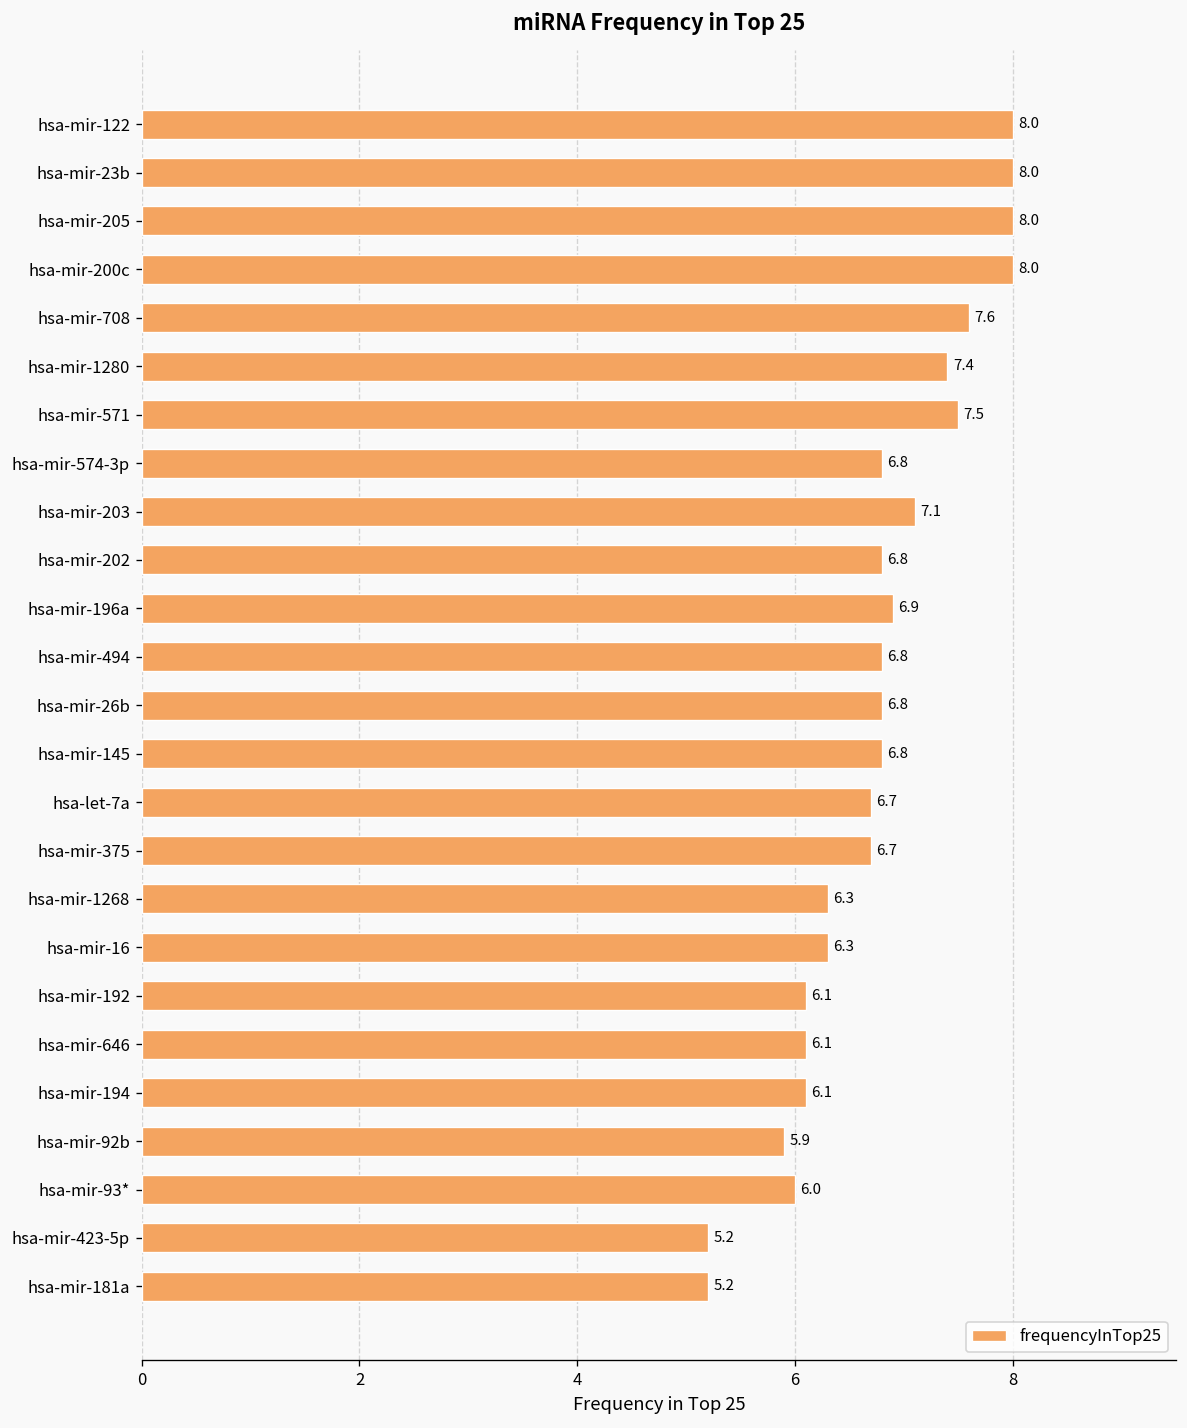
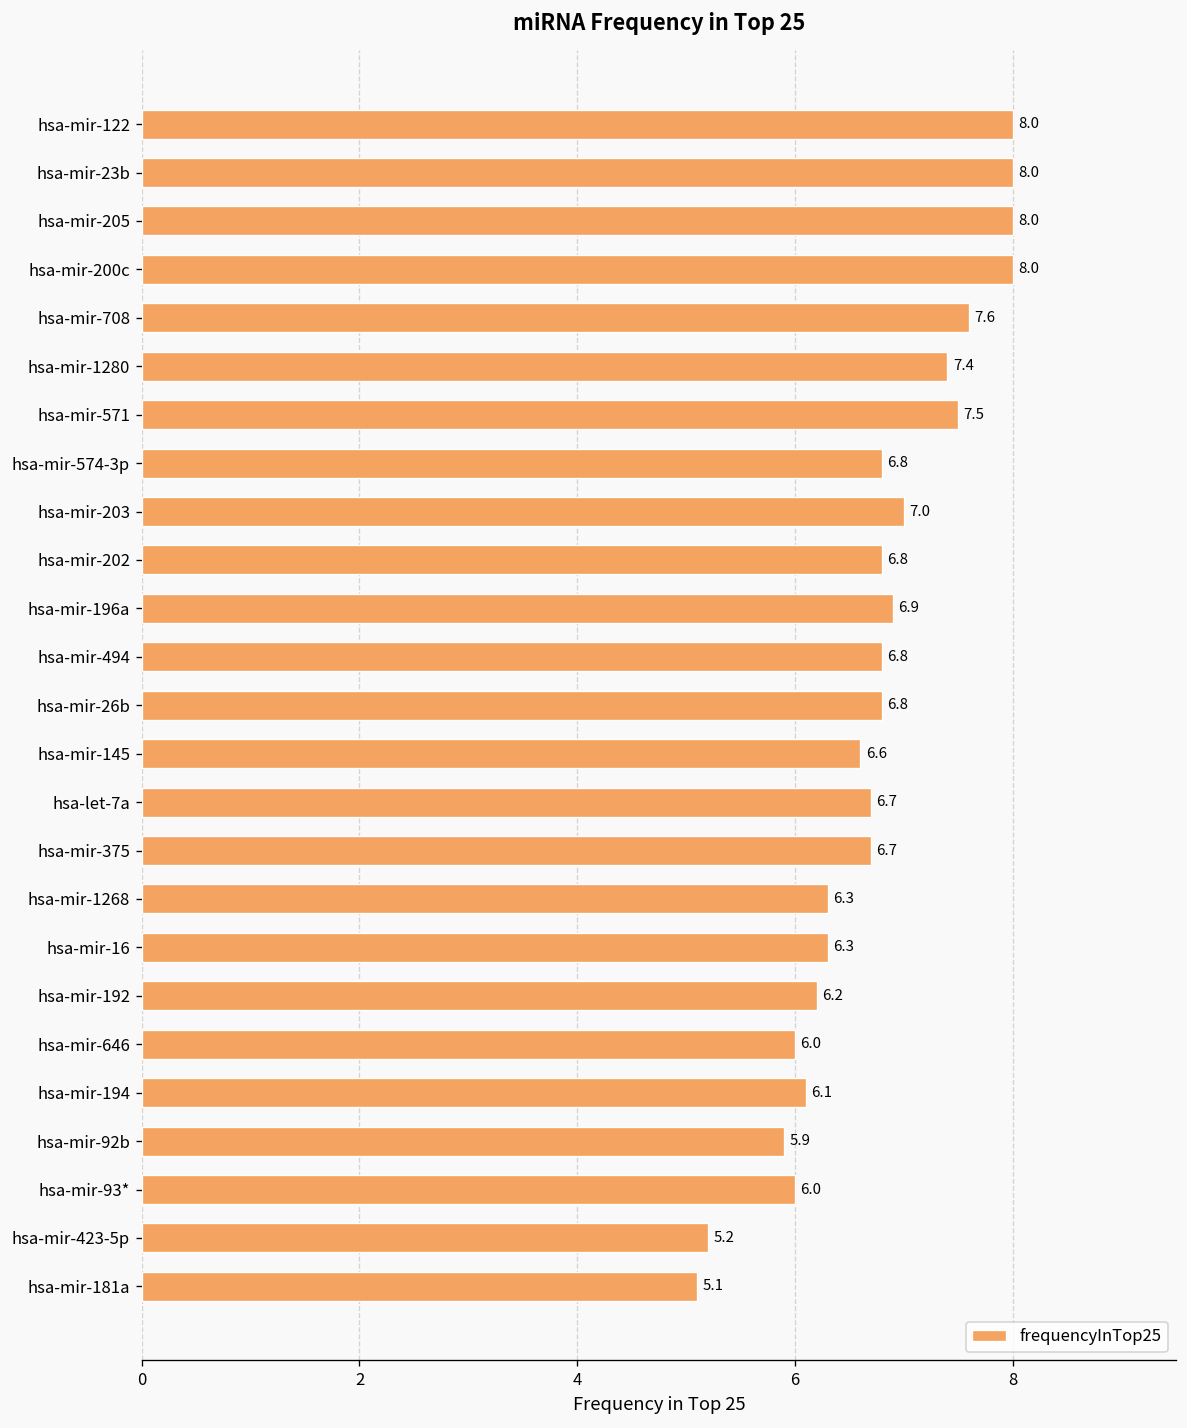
hsa-mir-203: 7.1 -> 7.0
hsa-mir-145: 6.8 -> 6.6
hsa-mir-192: 6.1 -> 6.2
hsa-mir-646: 6.1 -> 6.0
hsa-mir-181a: 5.2 -> 5.1
